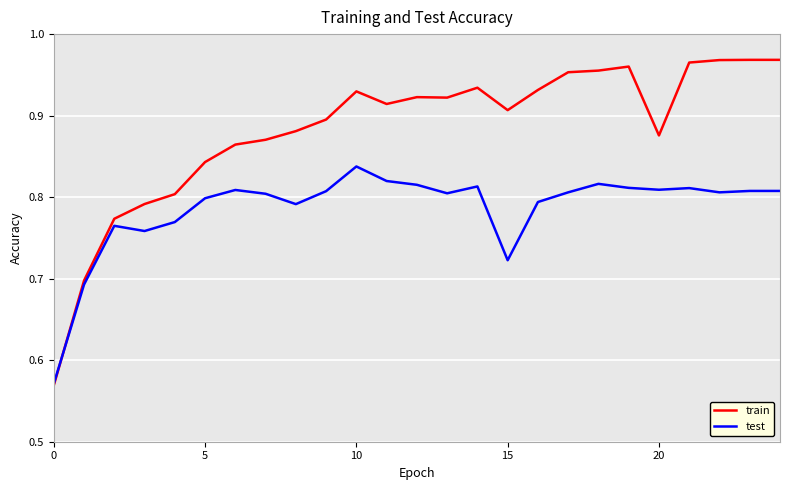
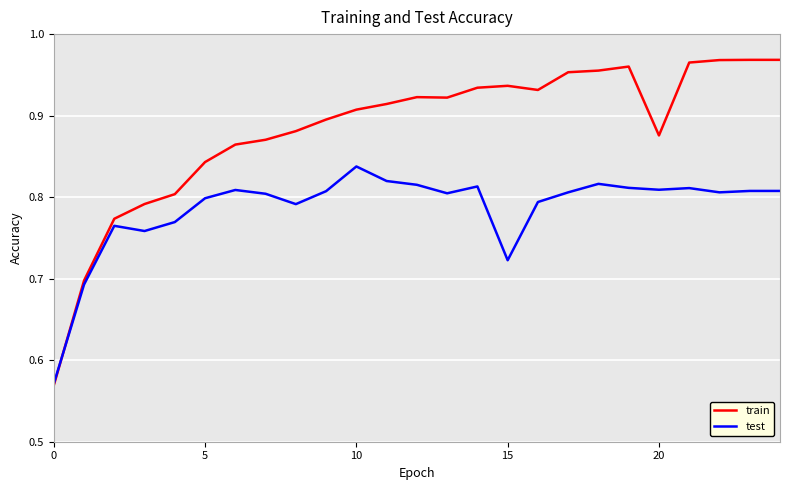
train, 10: 0.93 -> 0.91
train, 15: 0.91 -> 0.94
